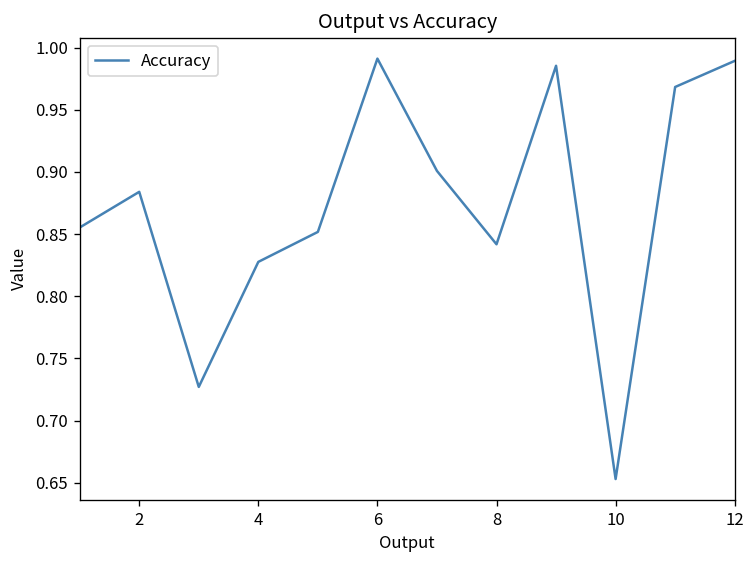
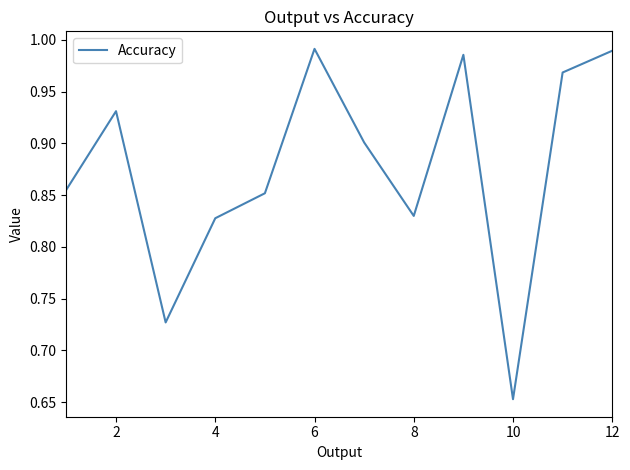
2: 0.884 -> 0.931
8: 0.842 -> 0.830
